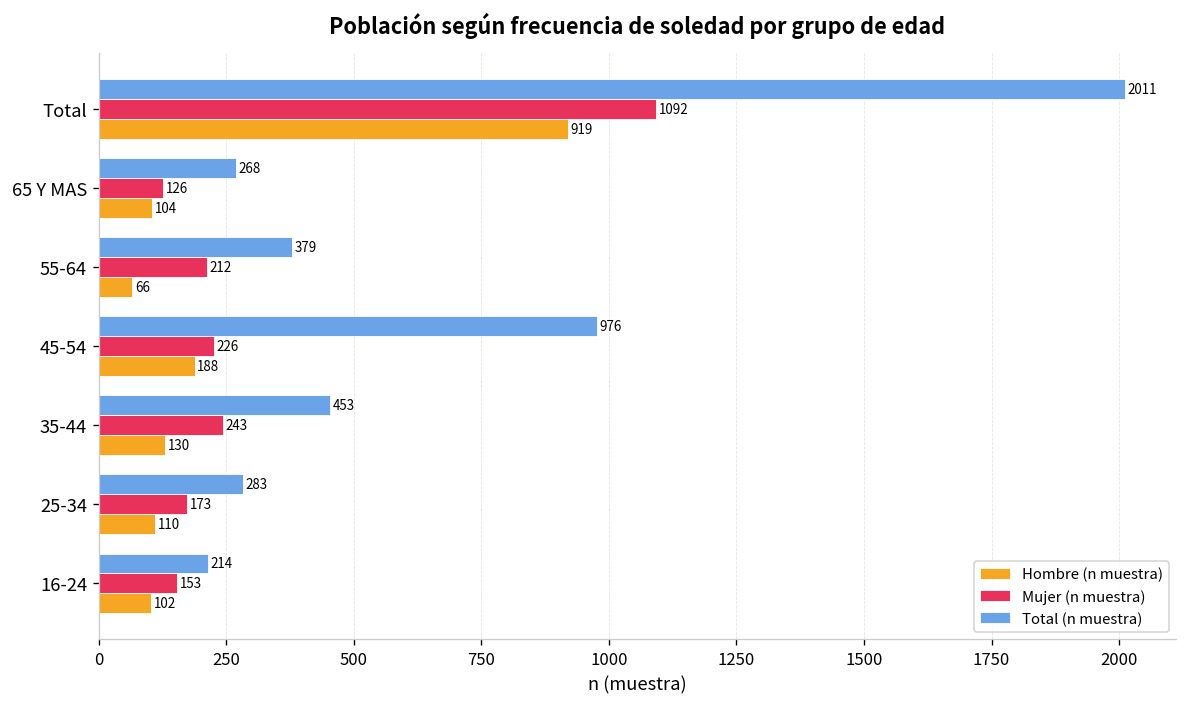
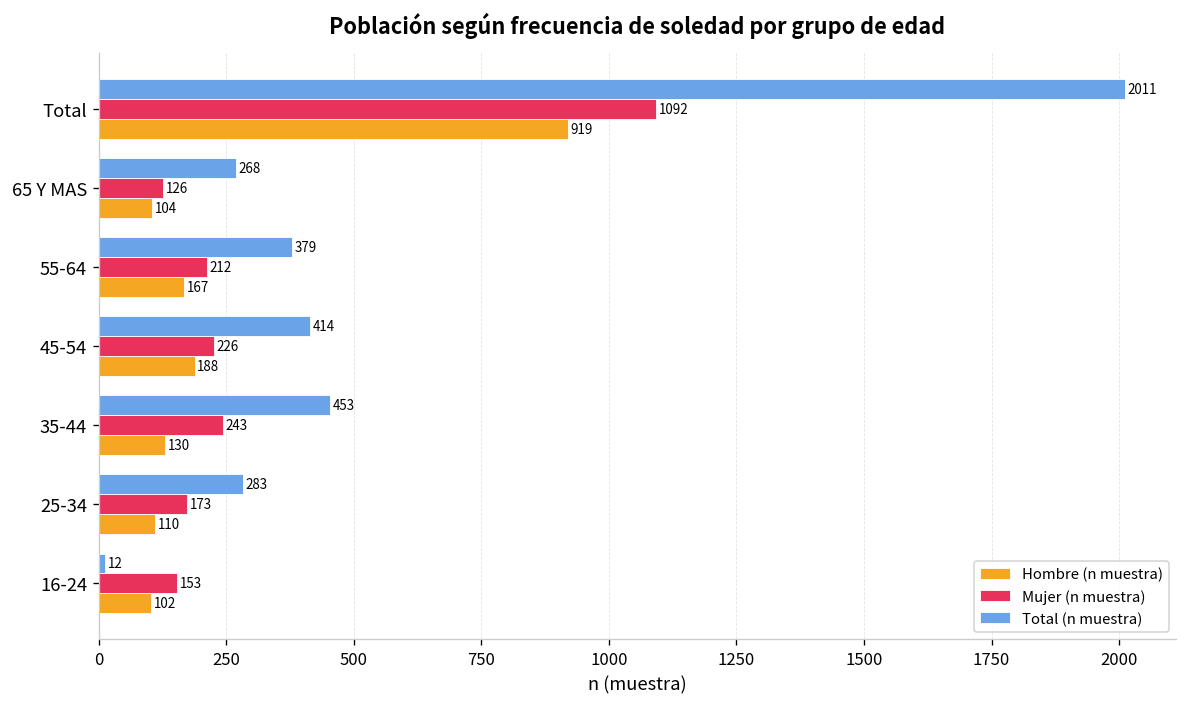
Hombre (n muestra), 55-64: 66 -> 167
Total (n muestra), 45-54: 976 -> 414
Total (n muestra), 16-24: 214 -> 12
